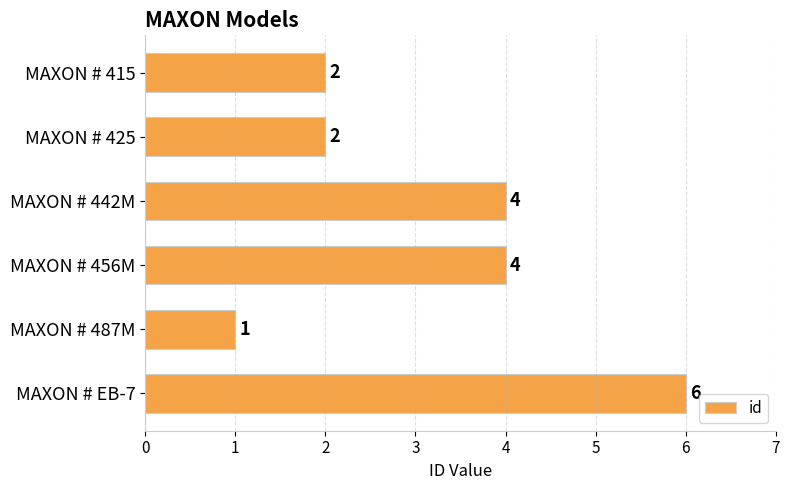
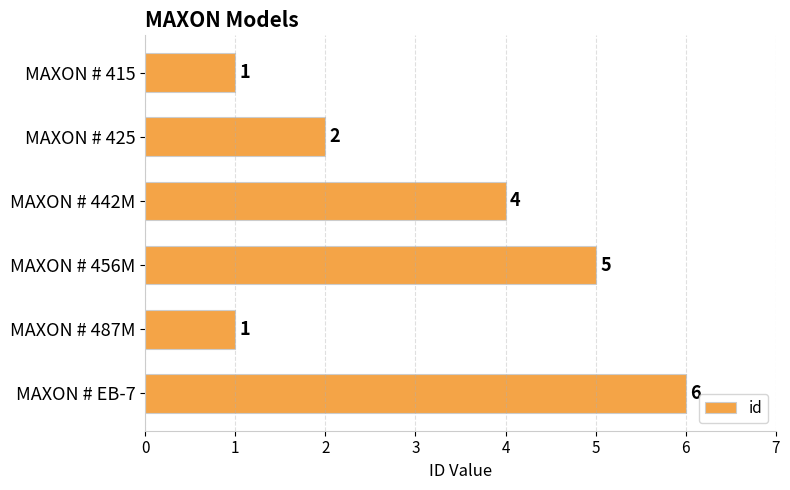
MAXON # 415: 2 -> 1
MAXON # 456M: 4 -> 5
